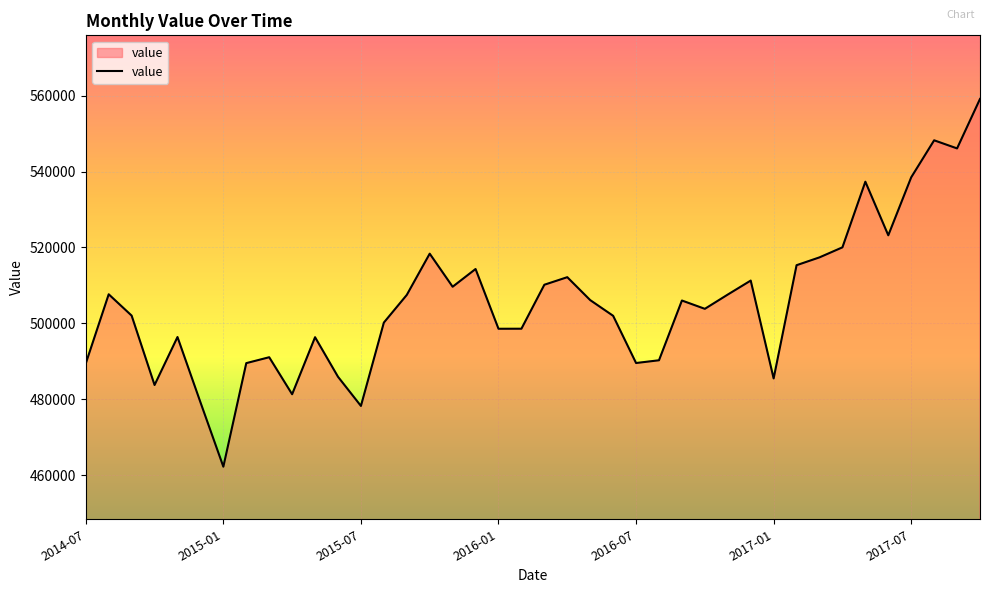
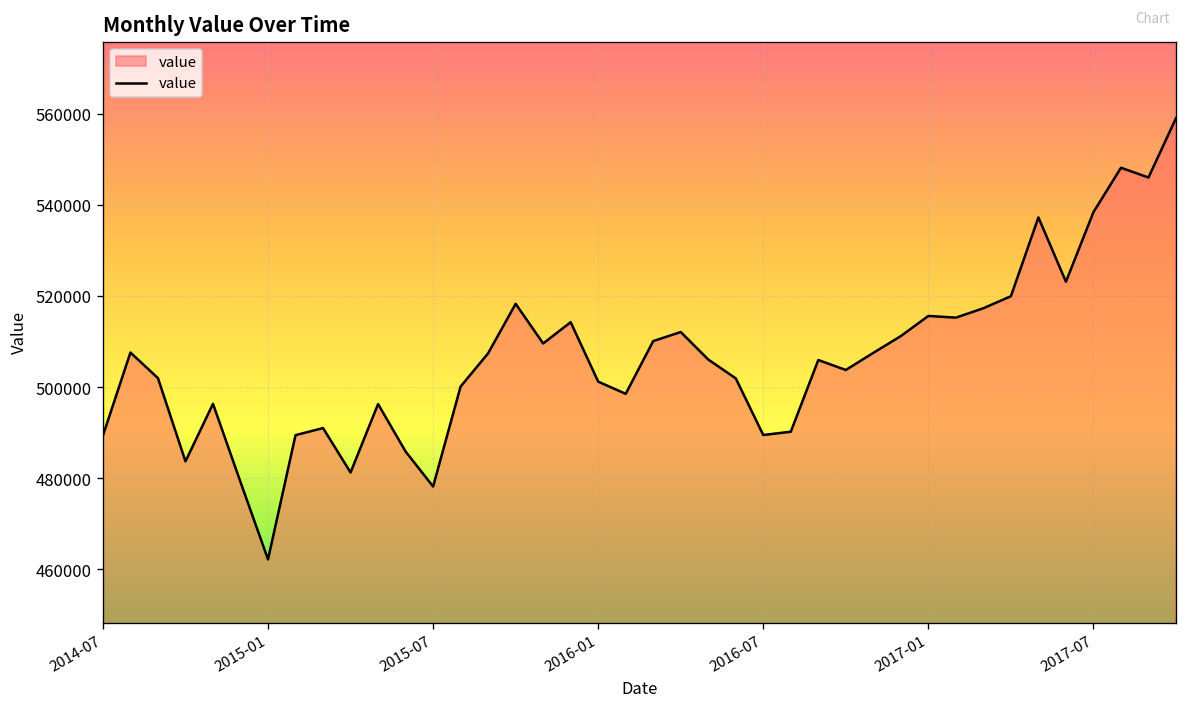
2016-01: 499000 -> 501000
2017-01: 485000 -> 516000
